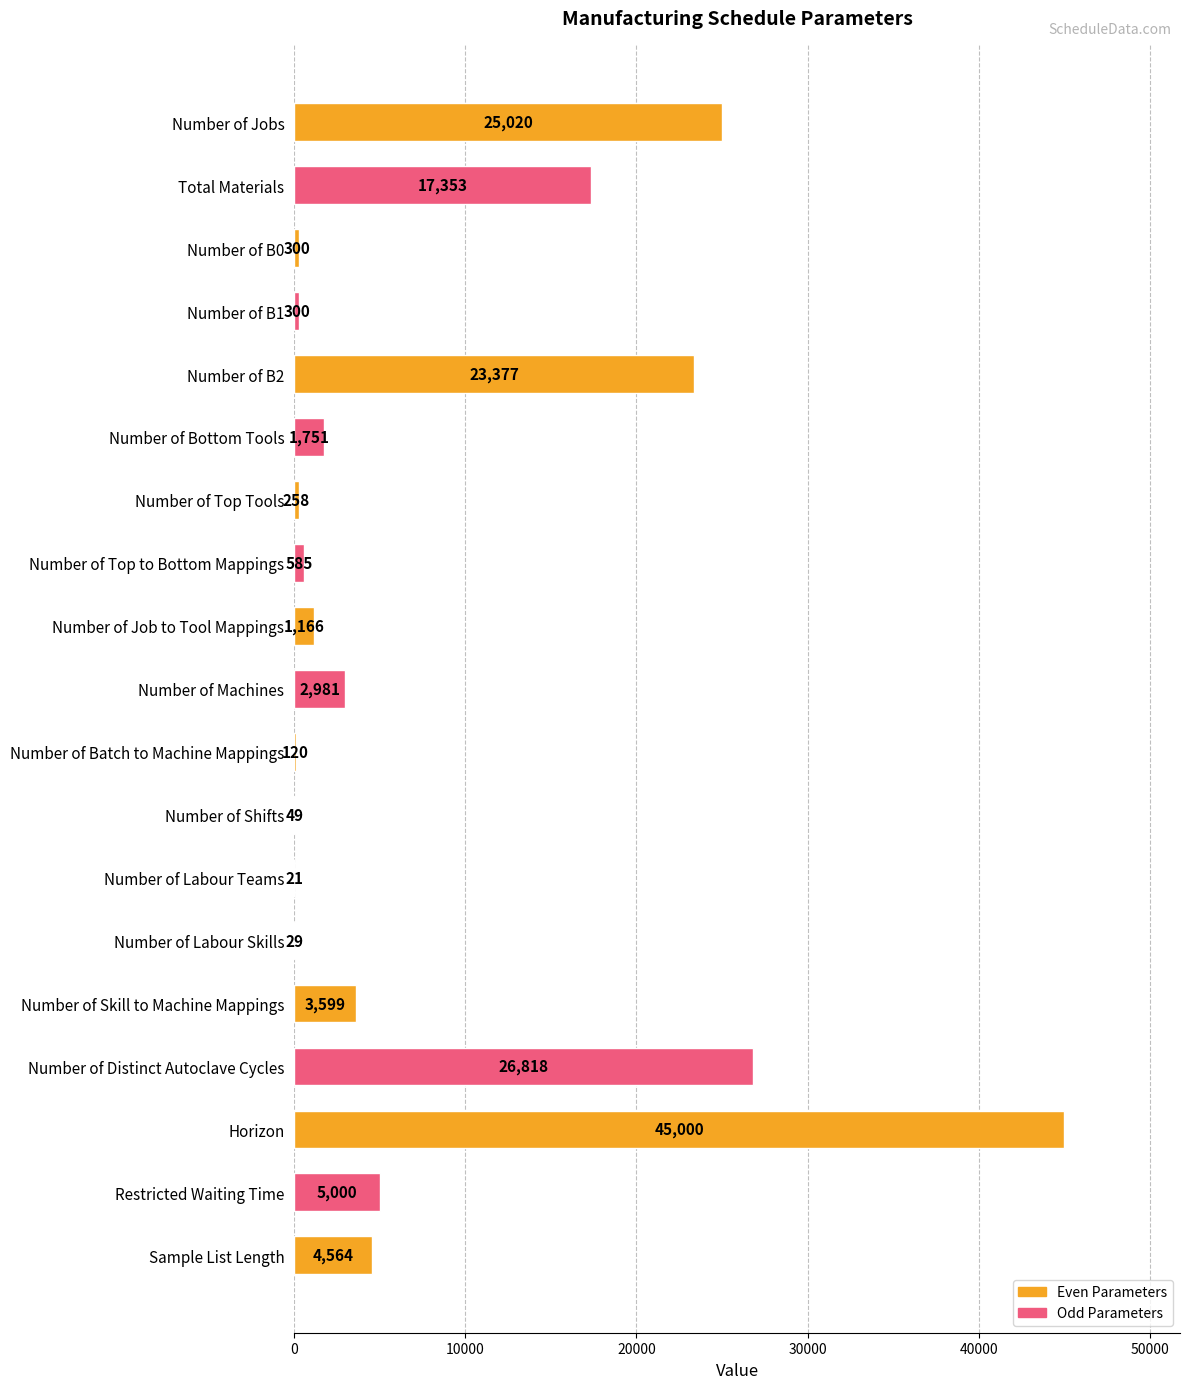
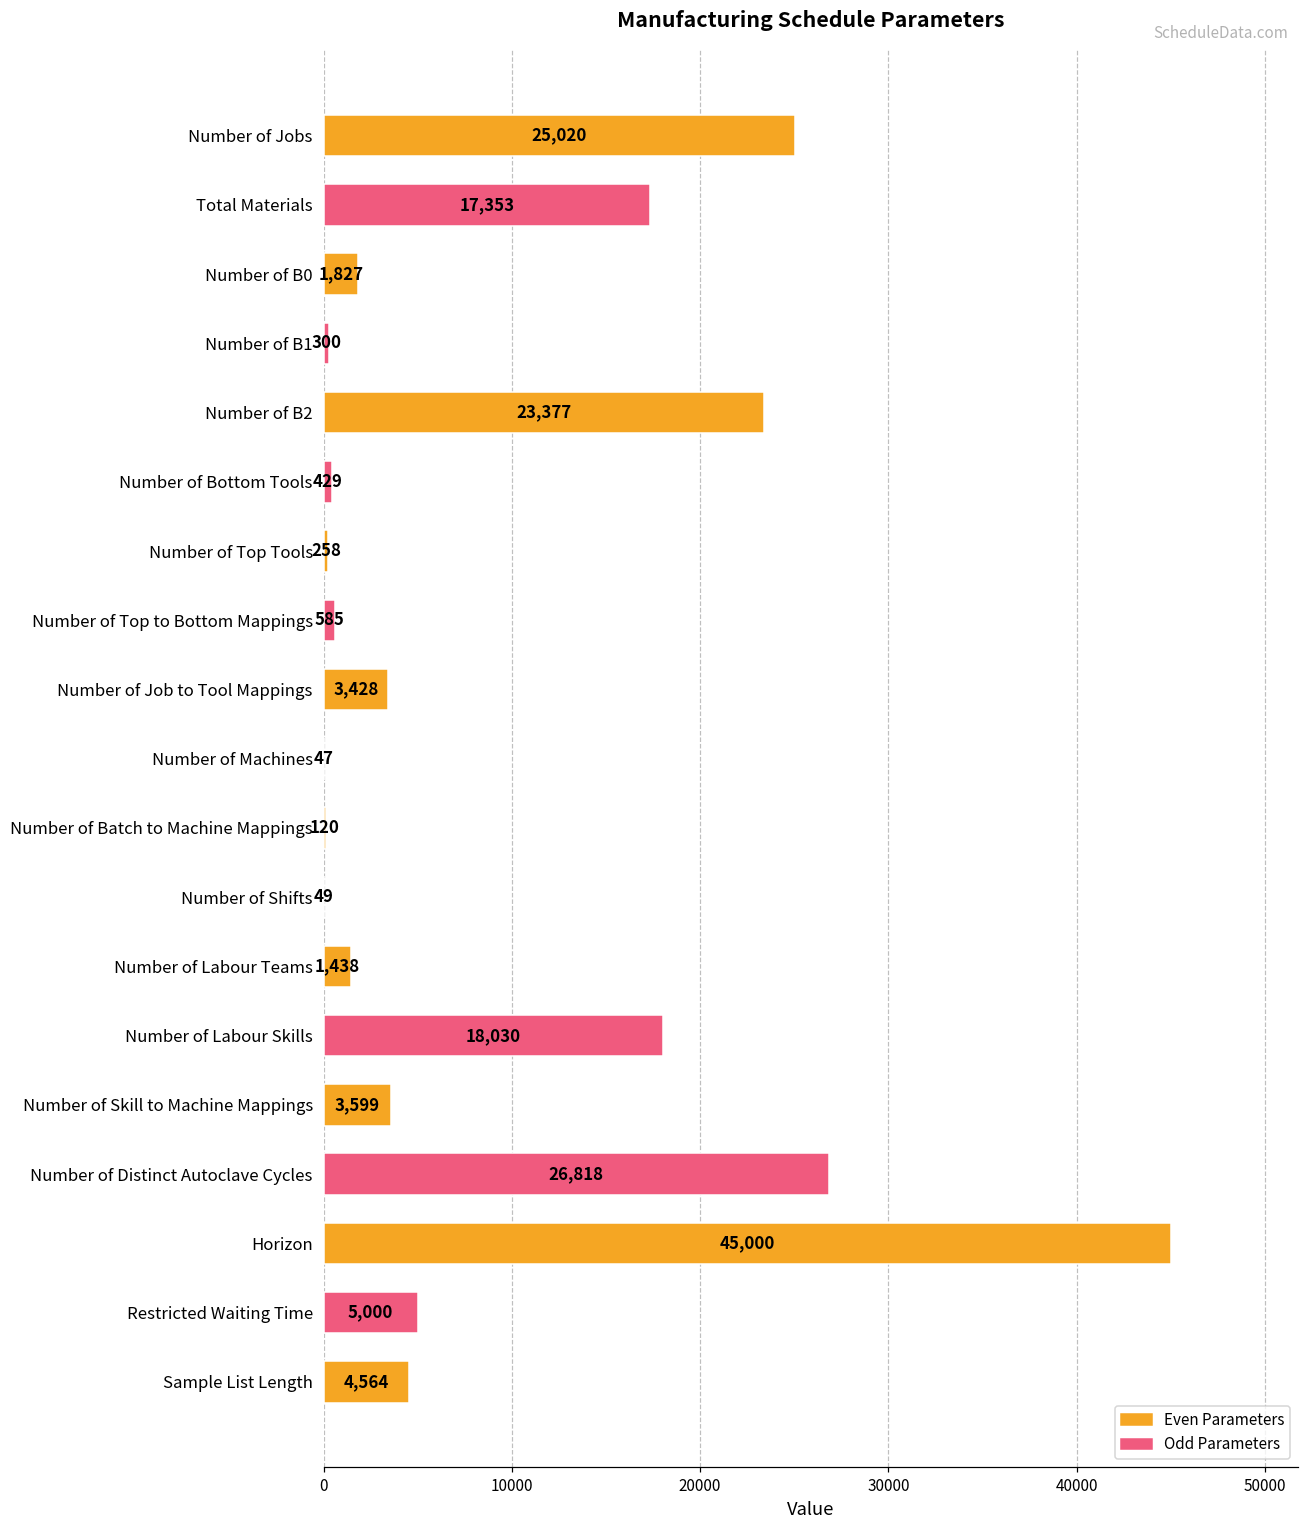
Number of B0: 300 -> 1,827
Number of Bottom Tools: 1,751 -> 429
Number of Job to Tool Mappings: 1,166 -> 3,428
Number of Machines: 2,981 -> 47
Number of Labour Teams: 21 -> 1,438
Number of Labour Skills: 29 -> 18,030
